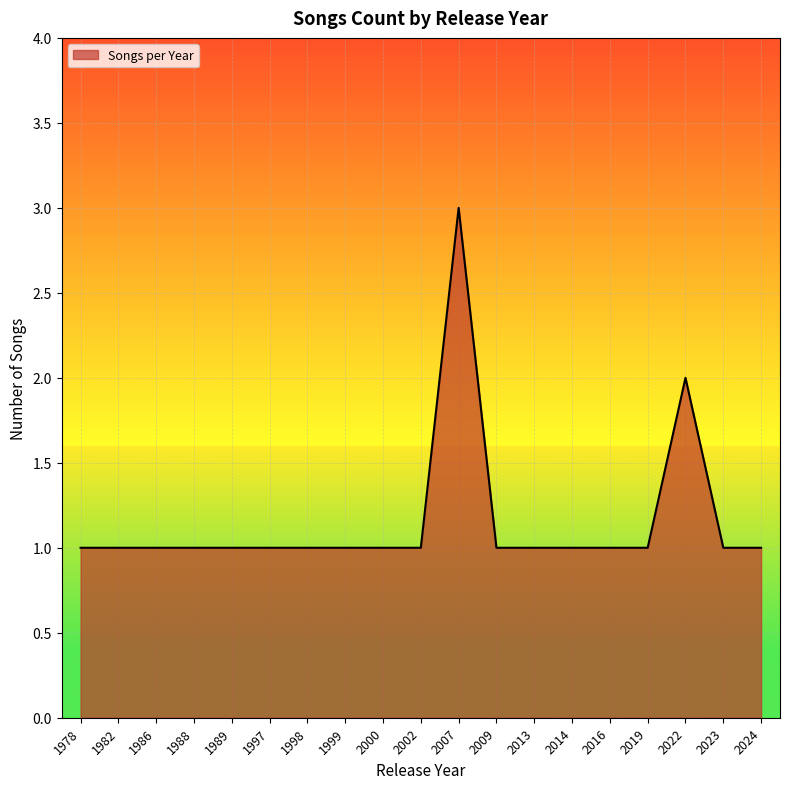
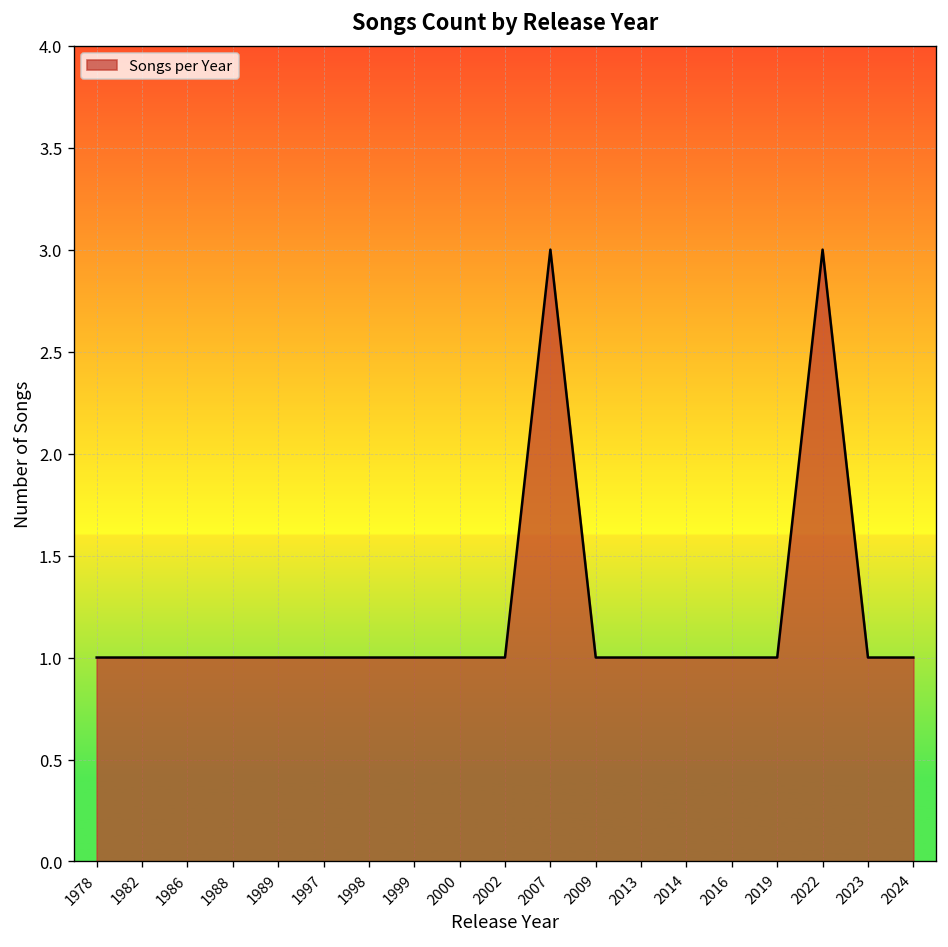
2022: 2 -> 3
